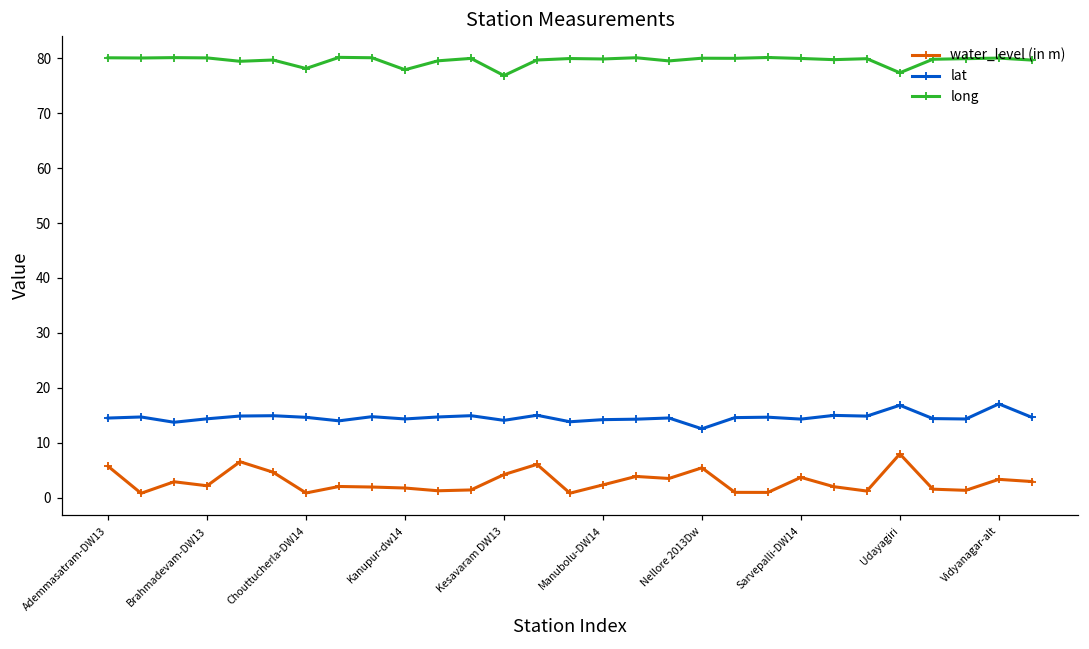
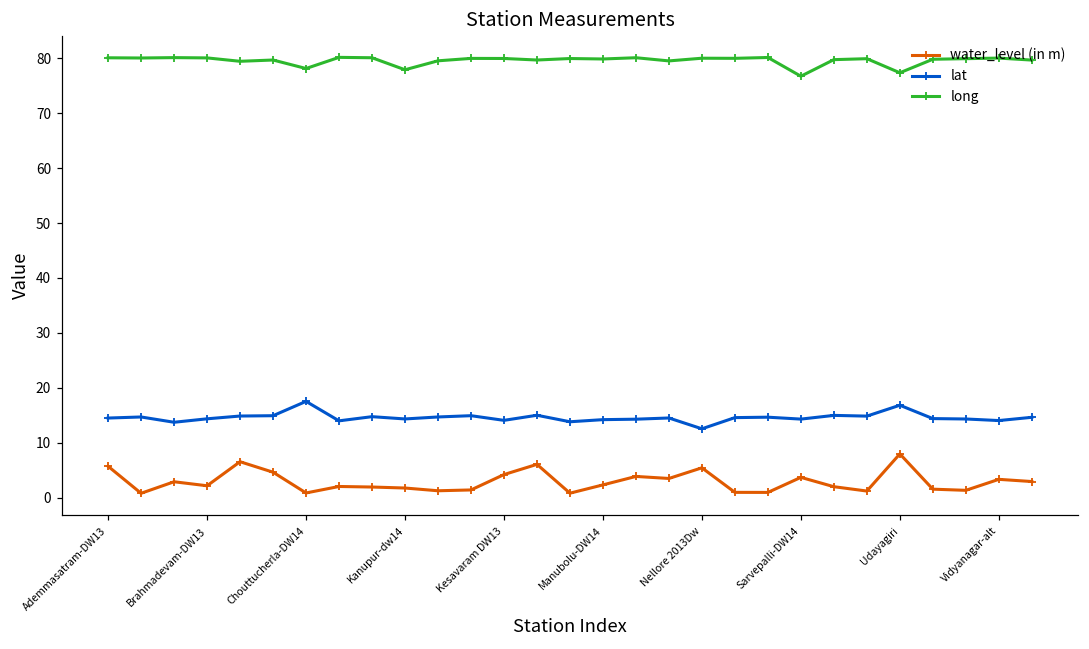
lat, Chouttucherla-DW14: 15 -> 18
long, Kesavaram DW13: 77 -> 80
long, Sarvepalli-DW14: 80 -> 77
lat, Vidyanagar-alt: 17 -> 14
